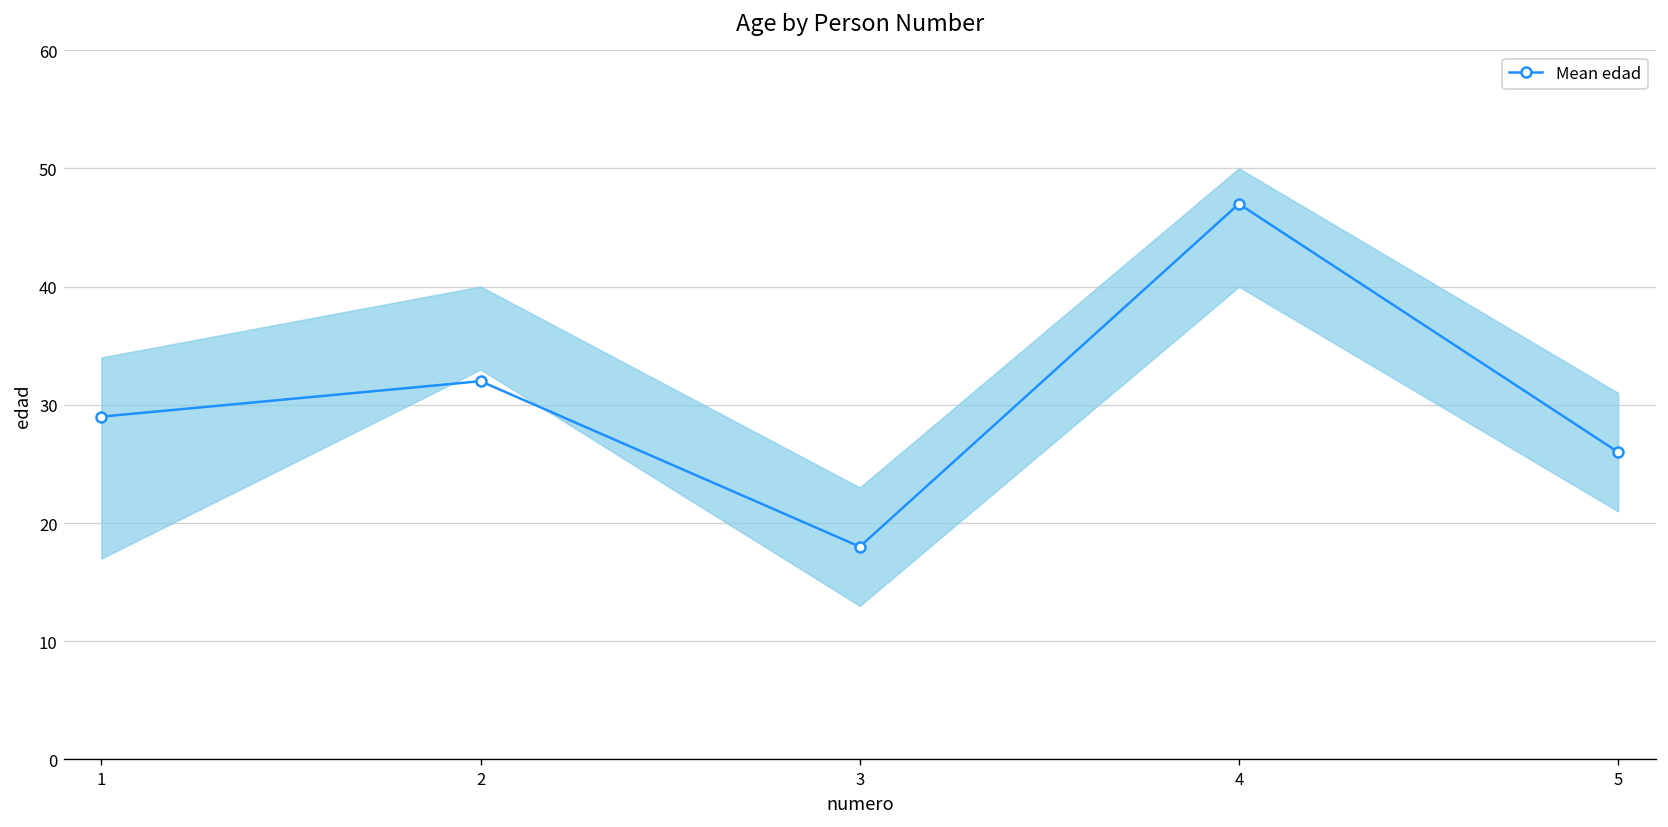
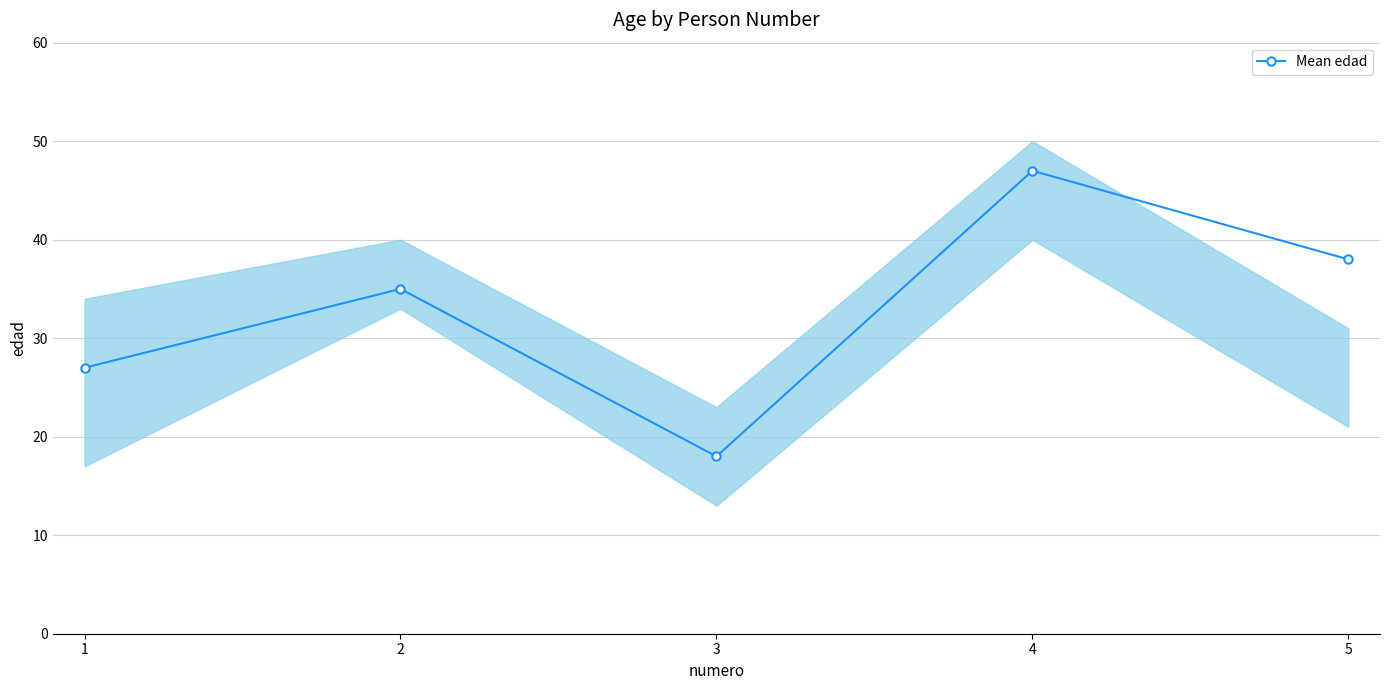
Mean edad, 1: 29 -> 27
Mean edad, 2: 32 -> 35
Mean edad, 5: 26 -> 38
